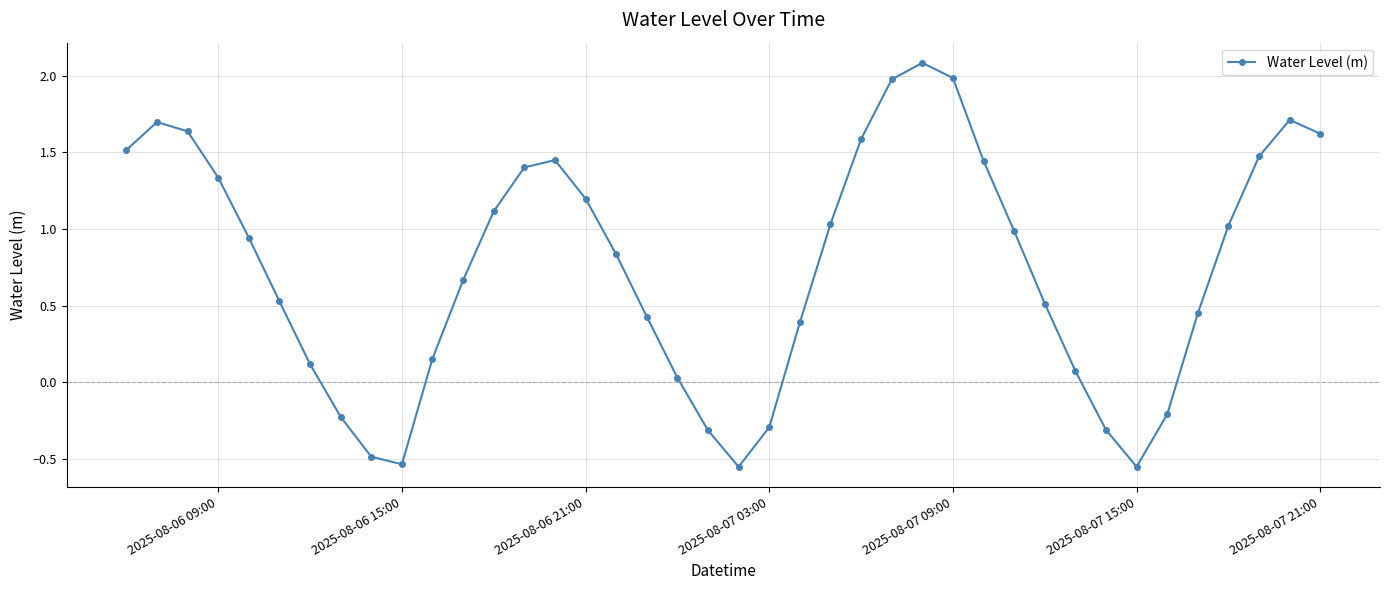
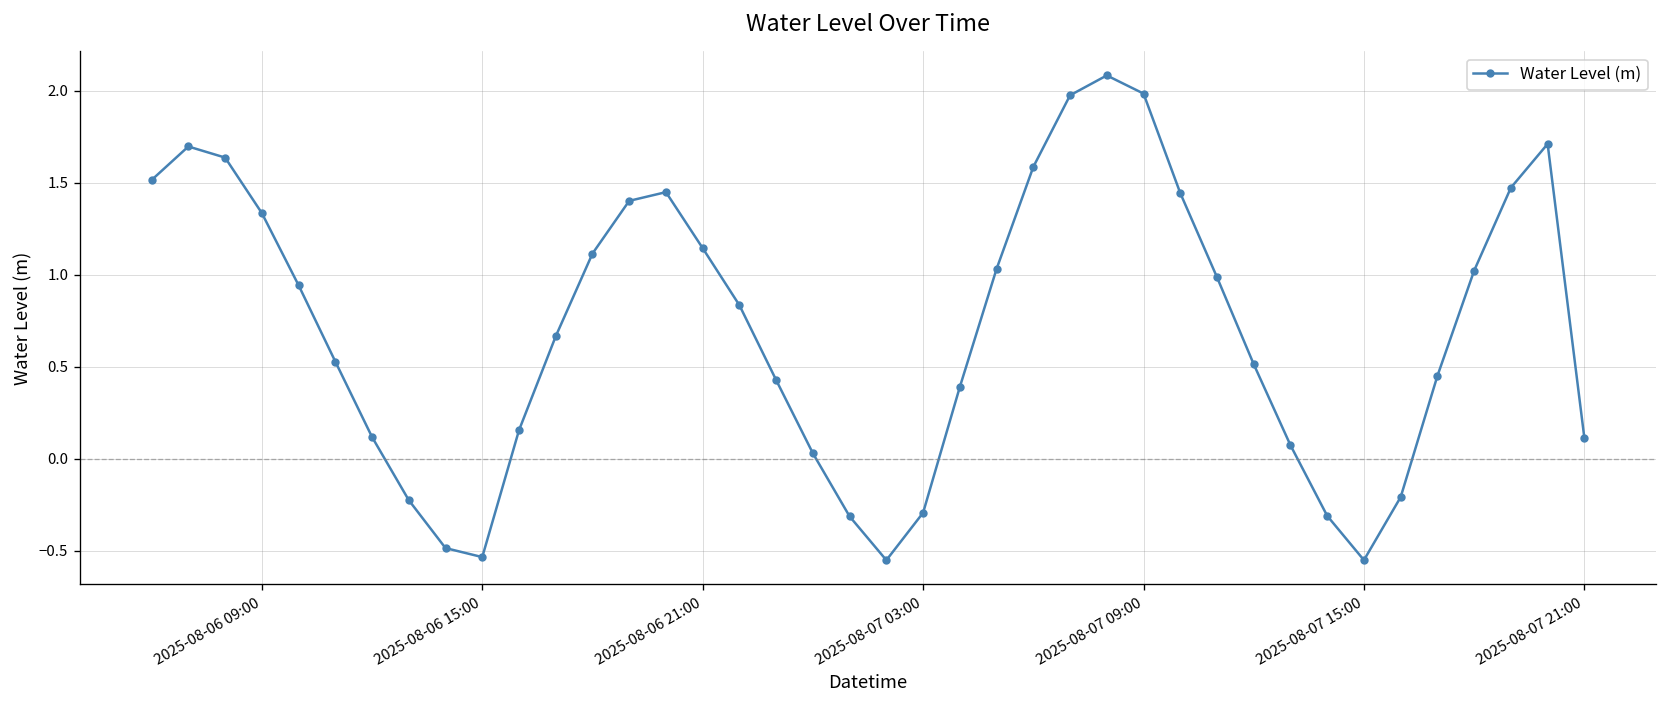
2025-08-06 21:00: 1.20 -> 1.15
2025-08-07 21:00: 1.62 -> 0.11
